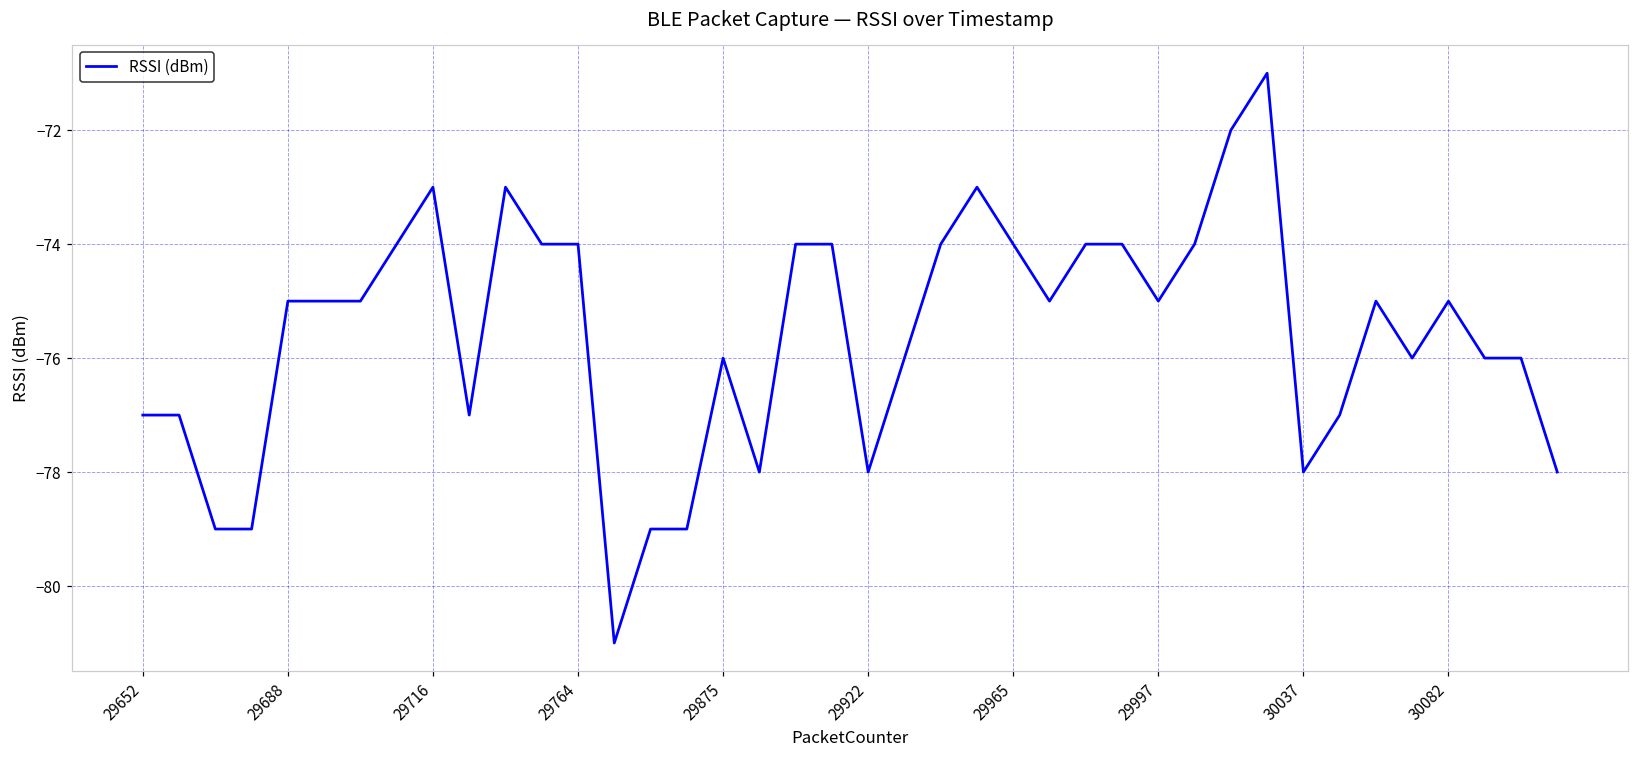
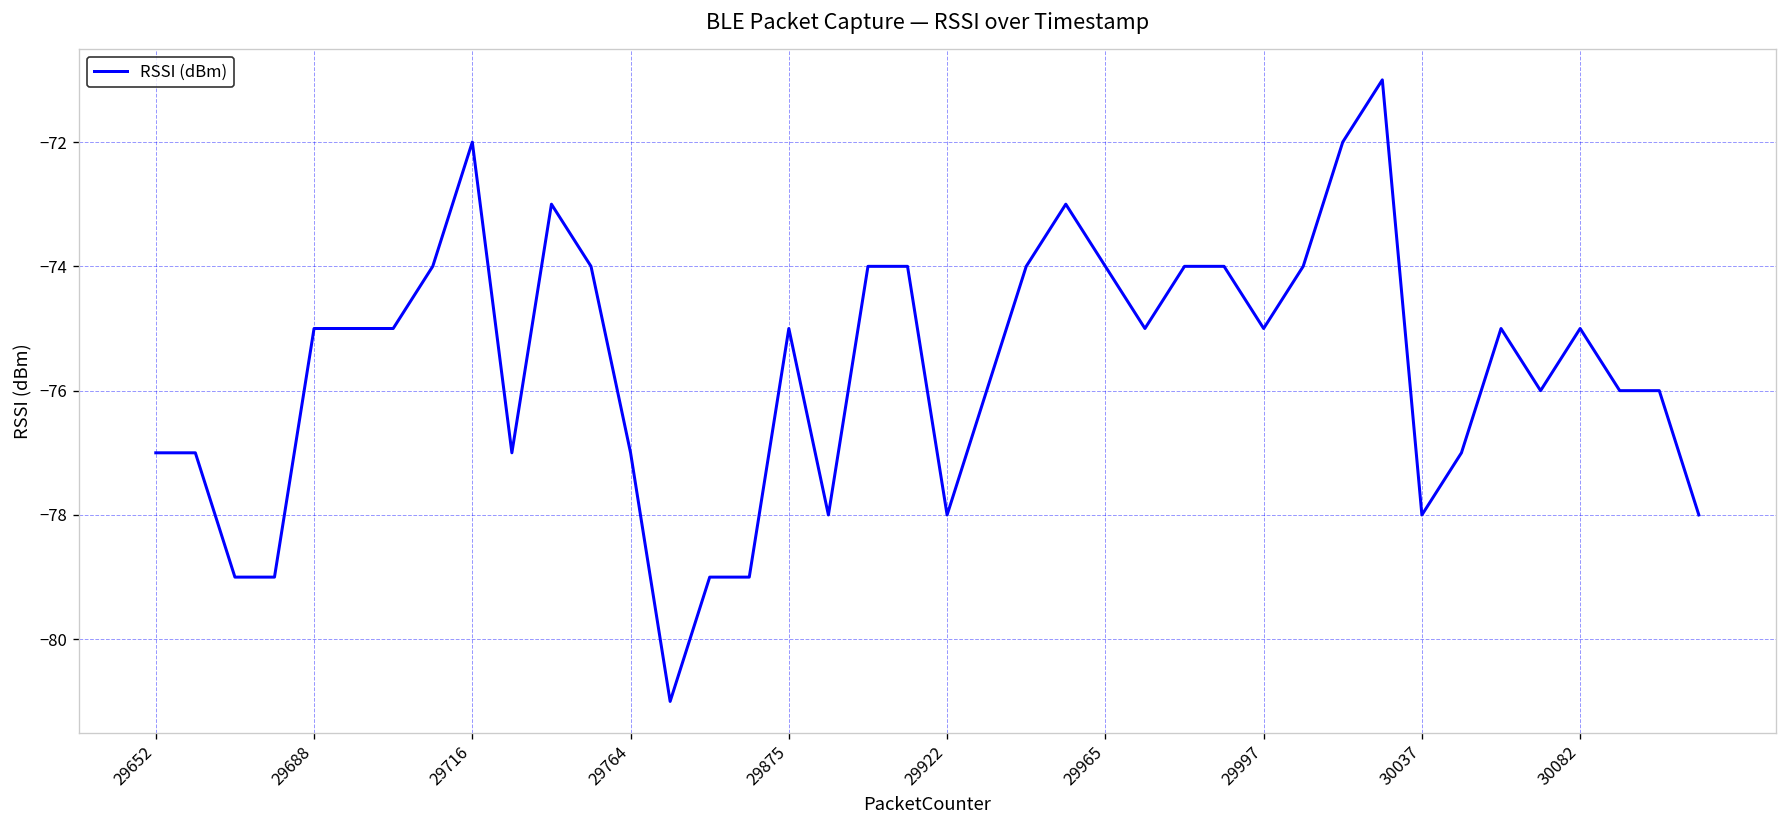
29716: -73 -> -72
29764: -74 -> -77
29875: -76 -> -75
